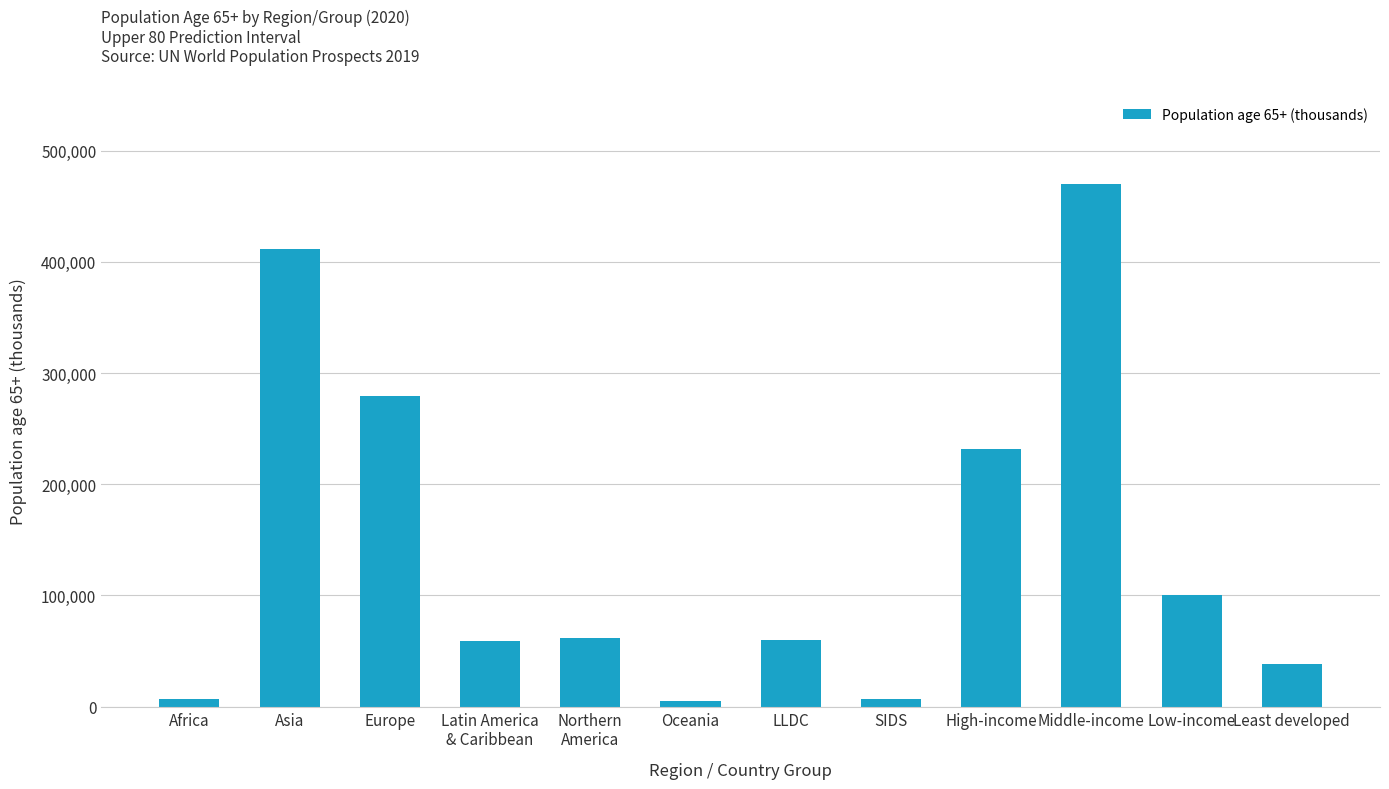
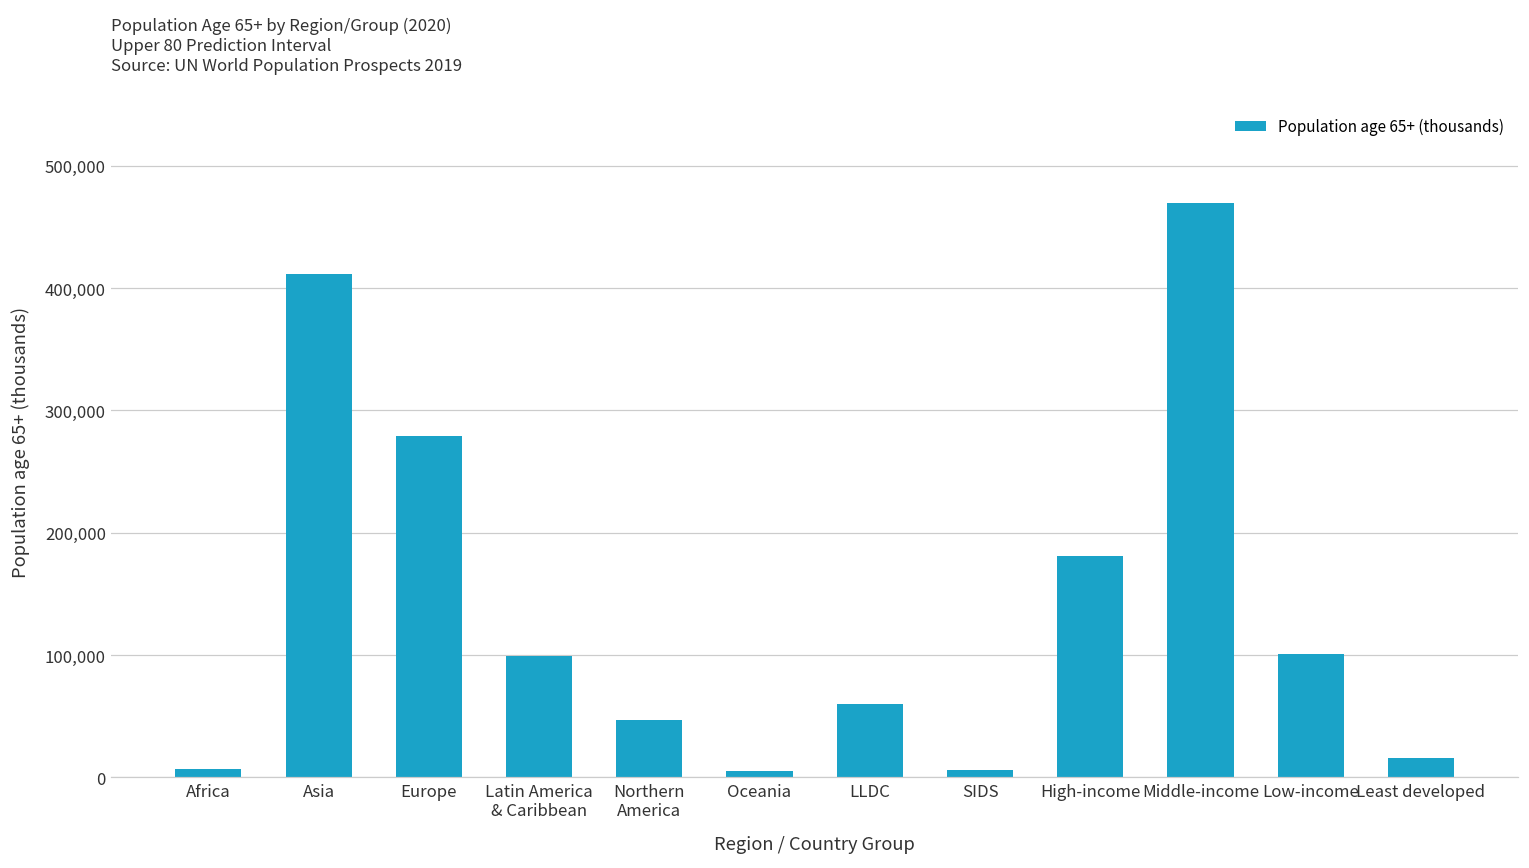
Latin America & Caribbean: 59,000 -> 99,000
Northern America: 62,000 -> 47,000
High-income: 232,000 -> 181,000
Least developed: 38,000 -> 15,000
